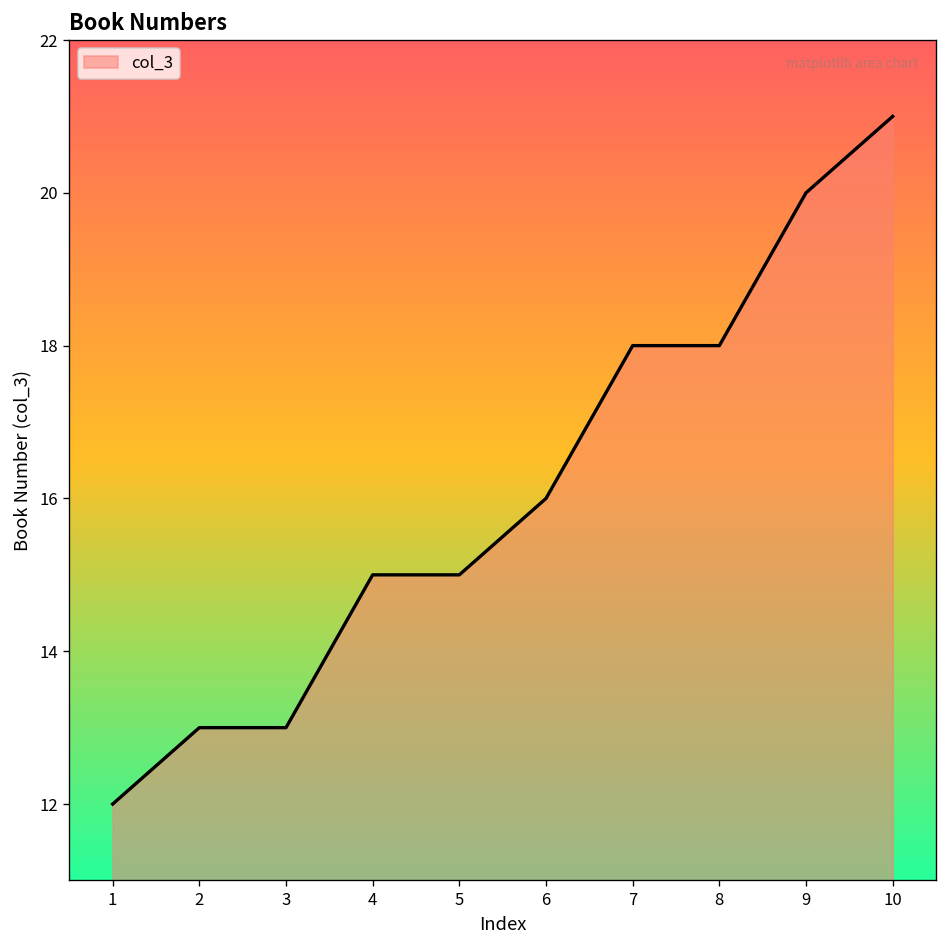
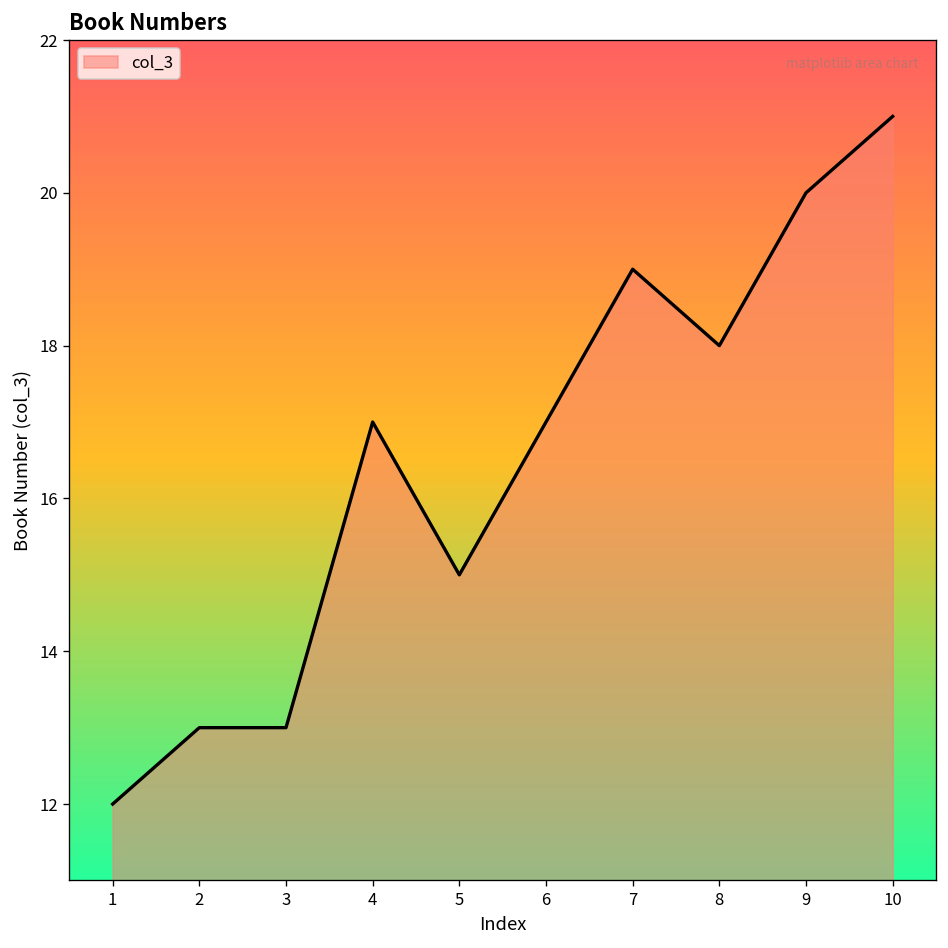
4: 15 -> 17
6: 16 -> 17
7: 18 -> 19
